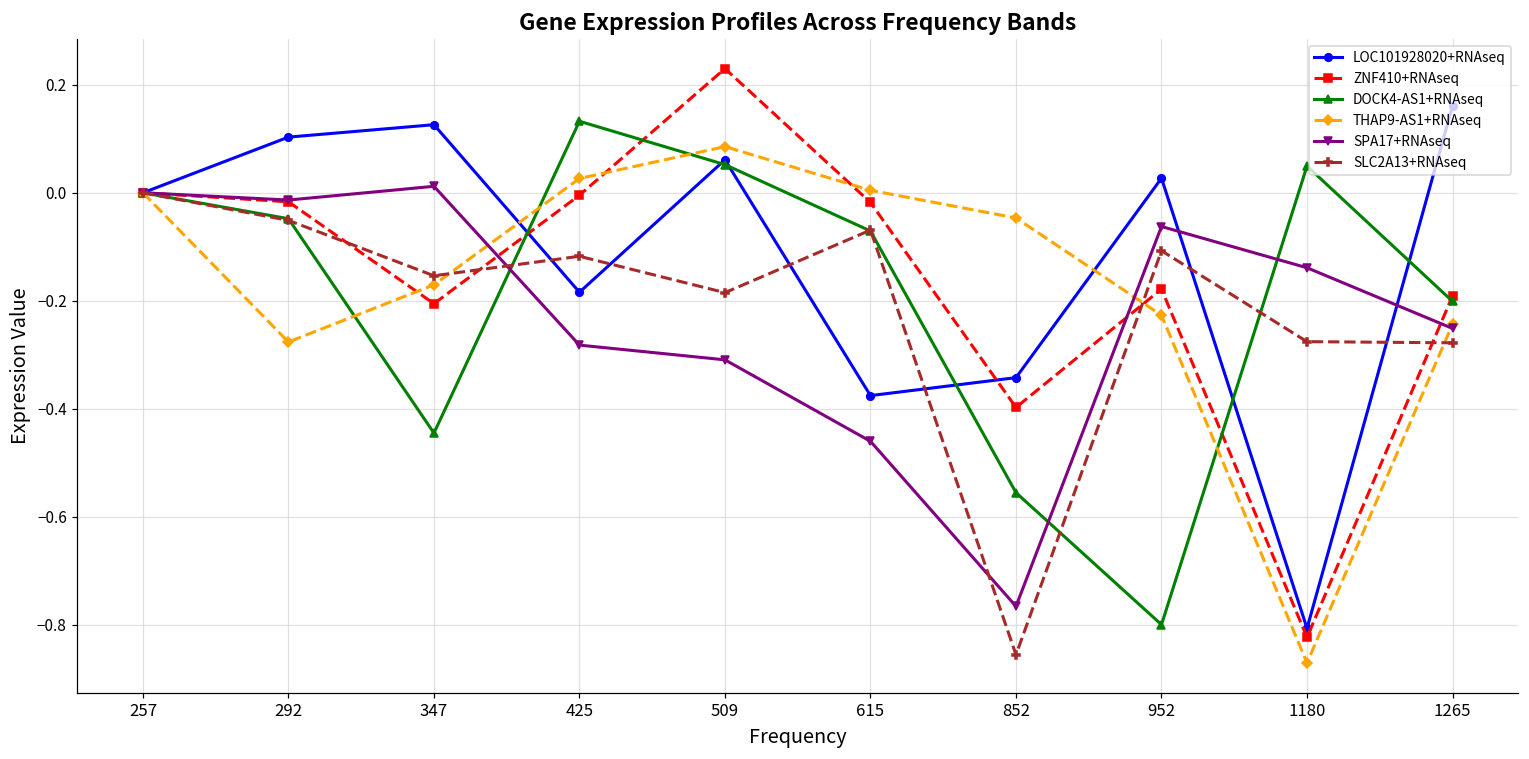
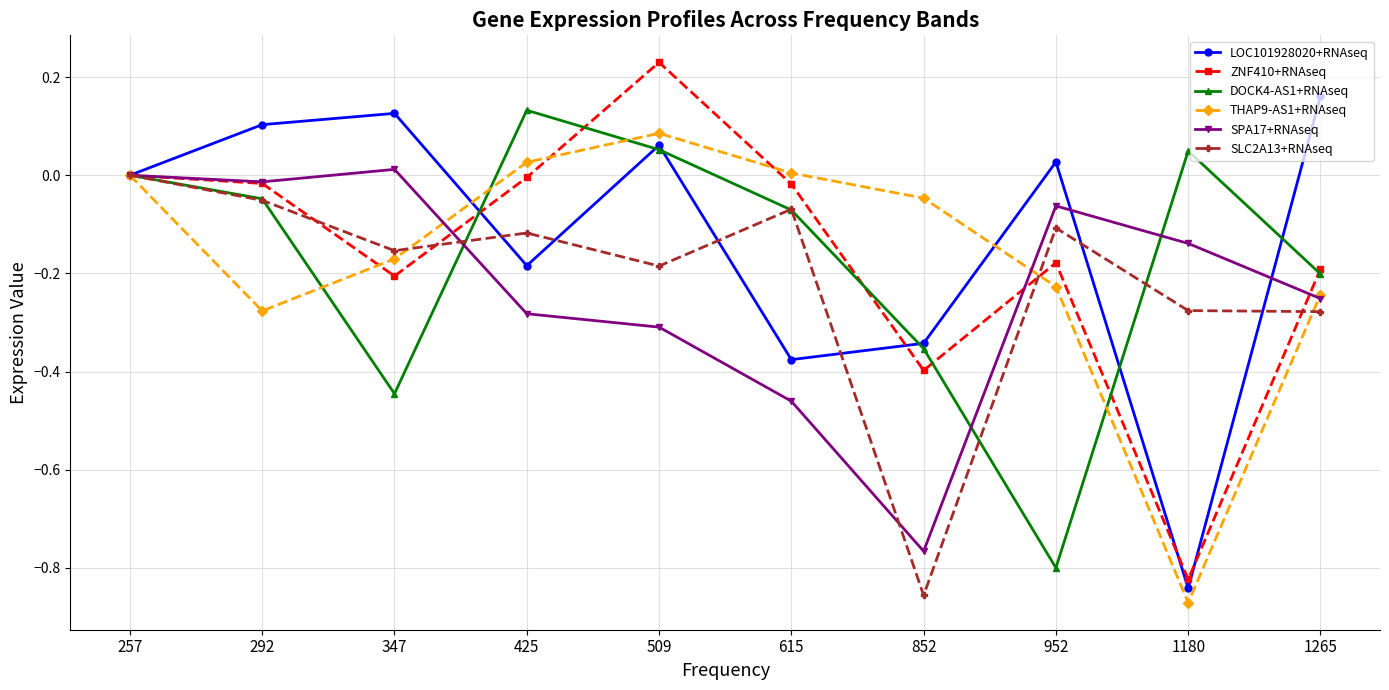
DOCK4-AS1+RNAseq, 852: -0.56 -> -0.35
LOC101928020+RNAseq, 1180: -0.81 -> -0.84
